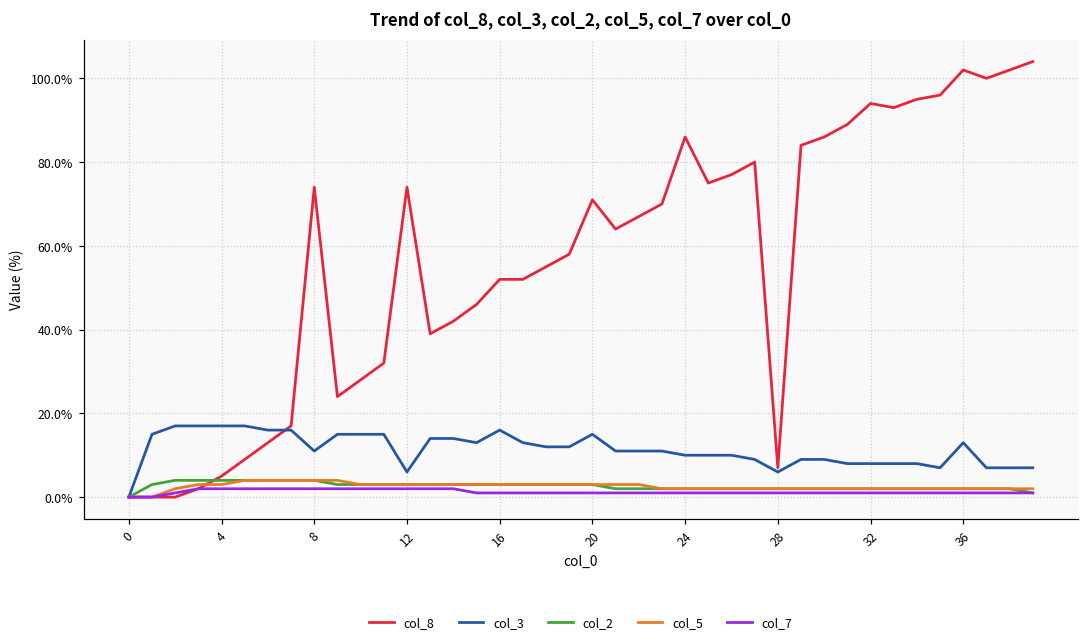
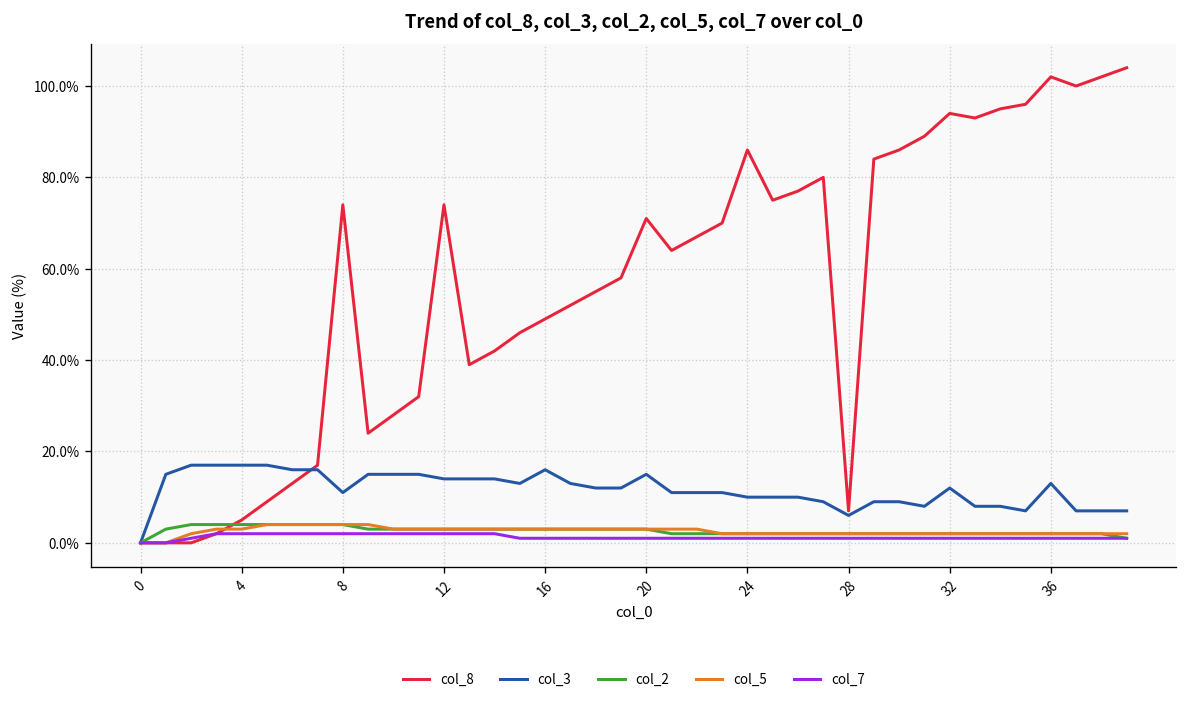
col_3, 12: 6% -> 14%
col_8, 16: 52% -> 49%
col_3, 32: 8% -> 12%
